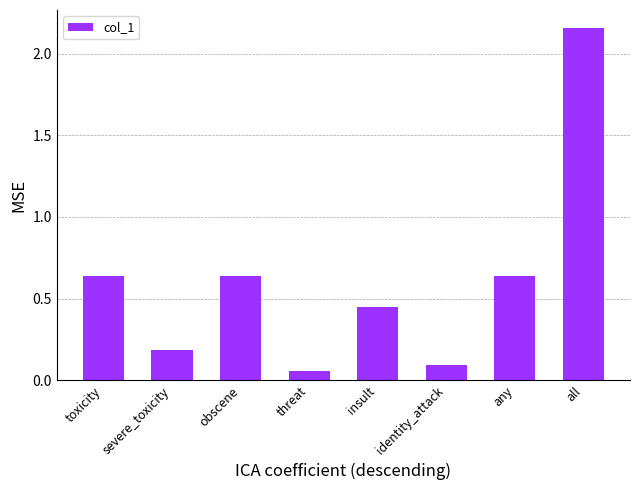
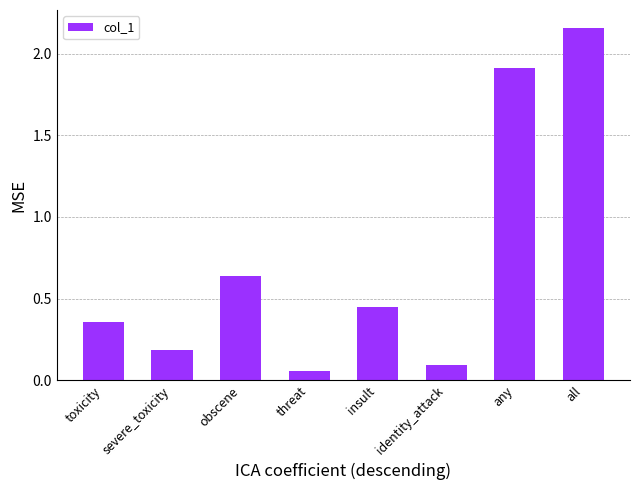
toxicity: 0.64 -> 0.36
any: 0.64 -> 1.91
